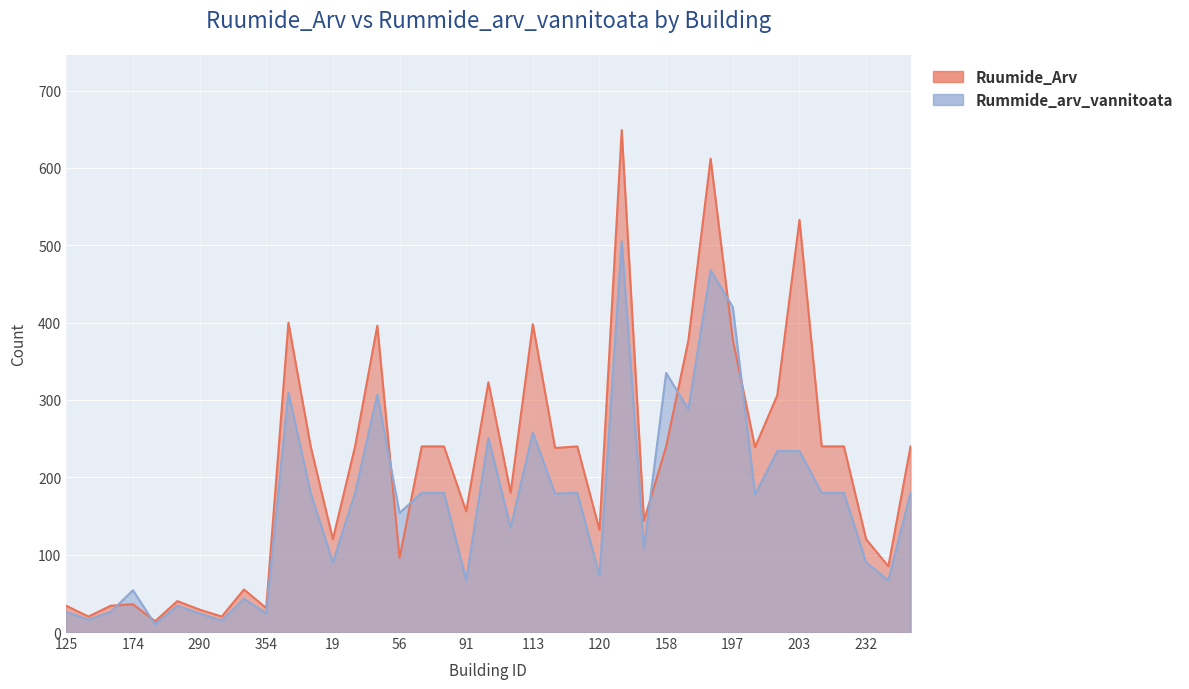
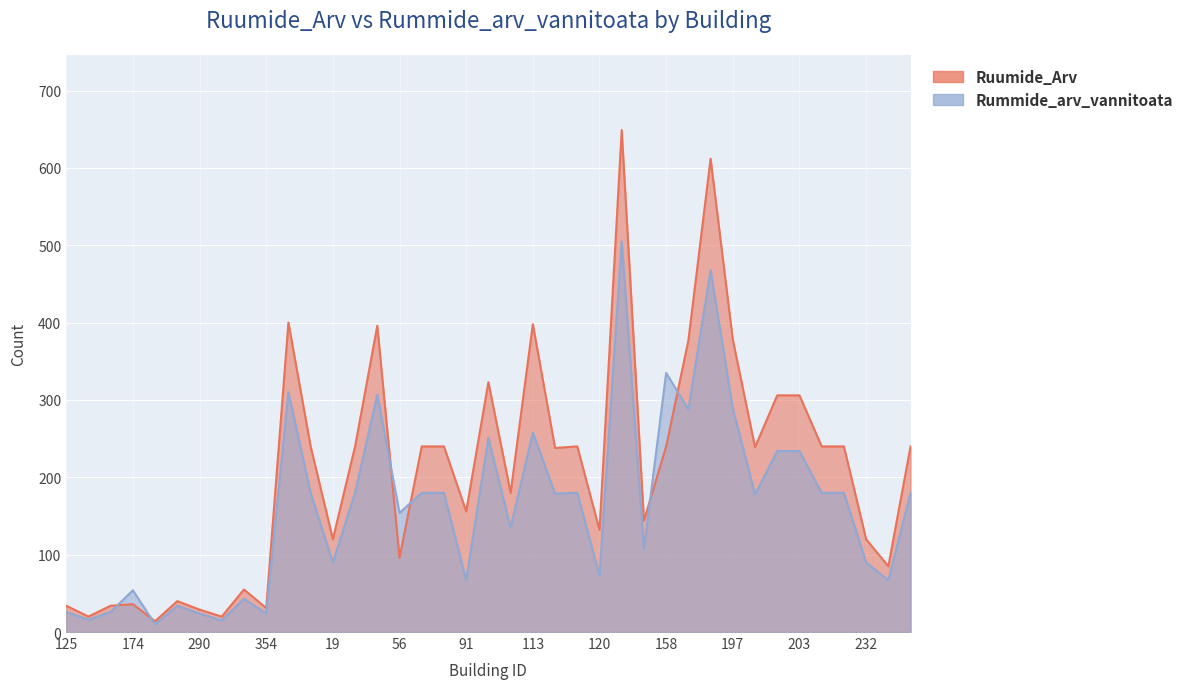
Rummide_arv_vannitoata, 197: 420 -> 290
Ruumide_Arv, 203: 530 -> 310
